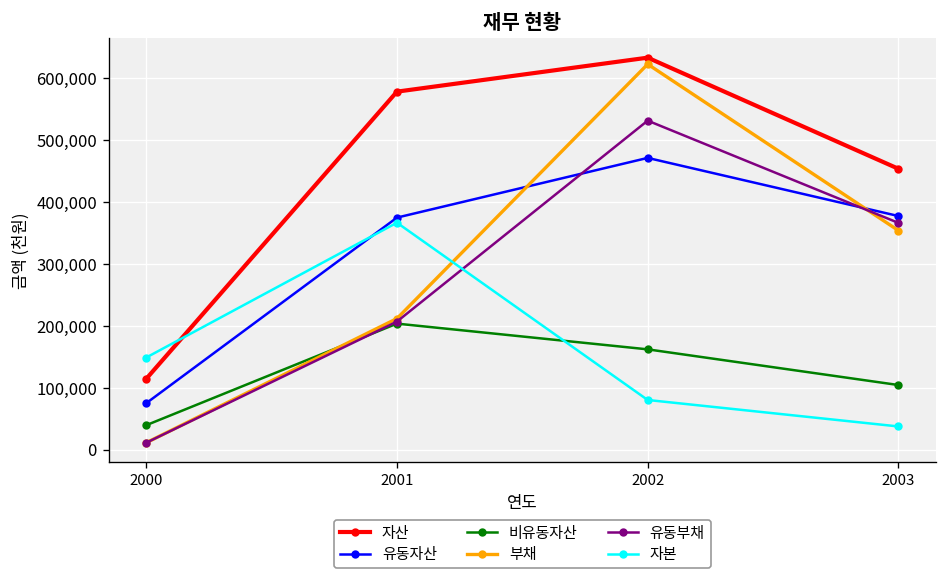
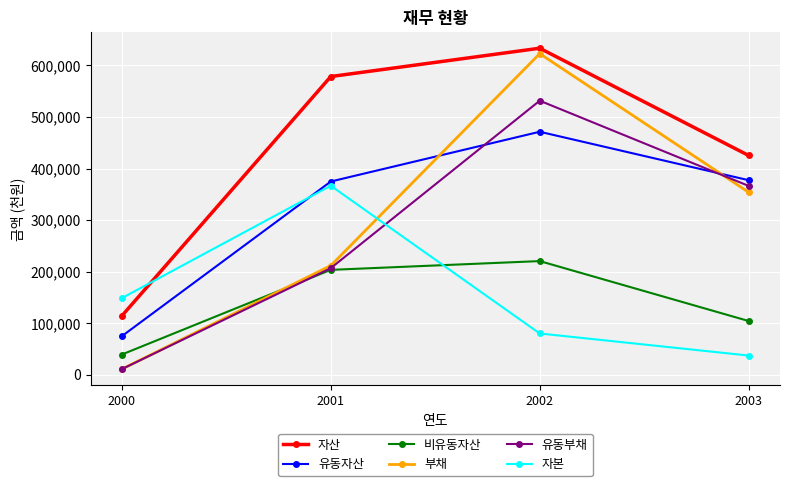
비유동자산, 2002: 160,000 -> 220,000
자산, 2003: 450,000 -> 430,000
